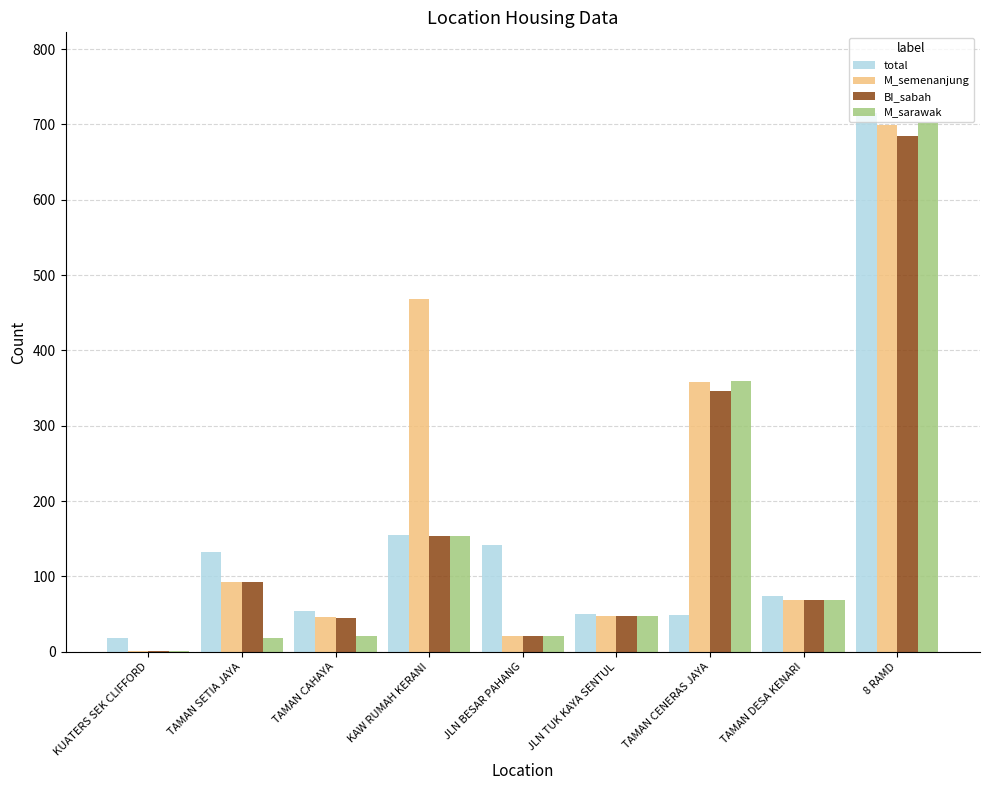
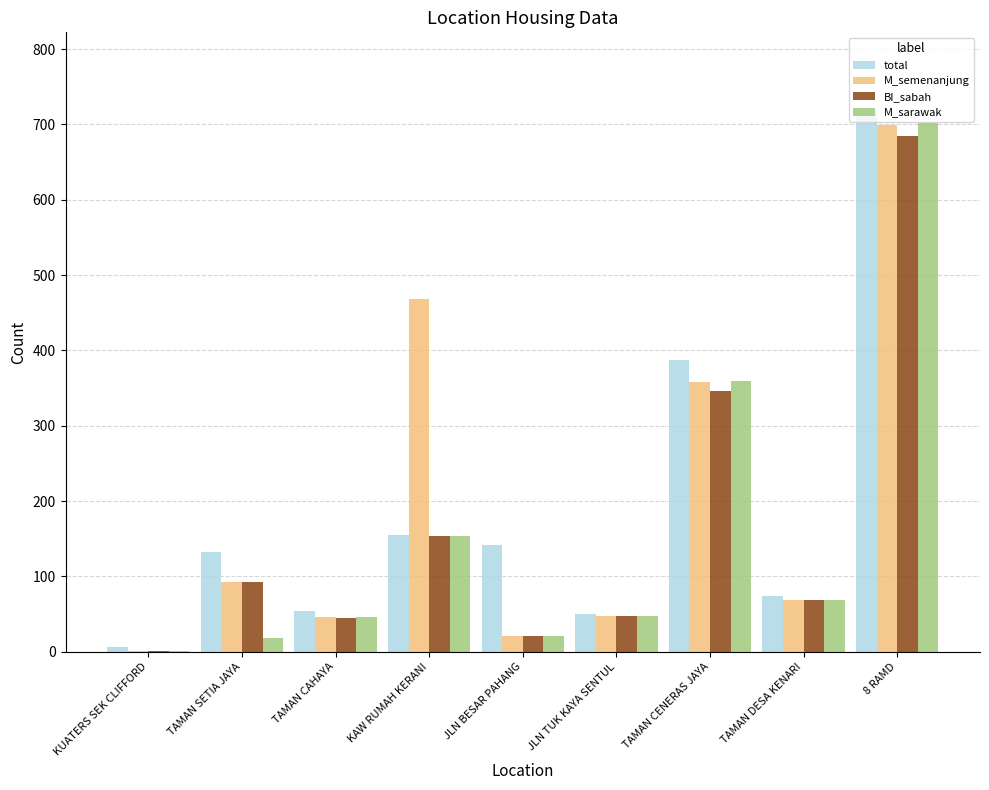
total, KUATERS SEK CLIFFORD: 20 -> 10
M_sarawak, TAMAN CAHAYA: 20 -> 50
total, TAMAN CENERAS JAYA: 50 -> 390
